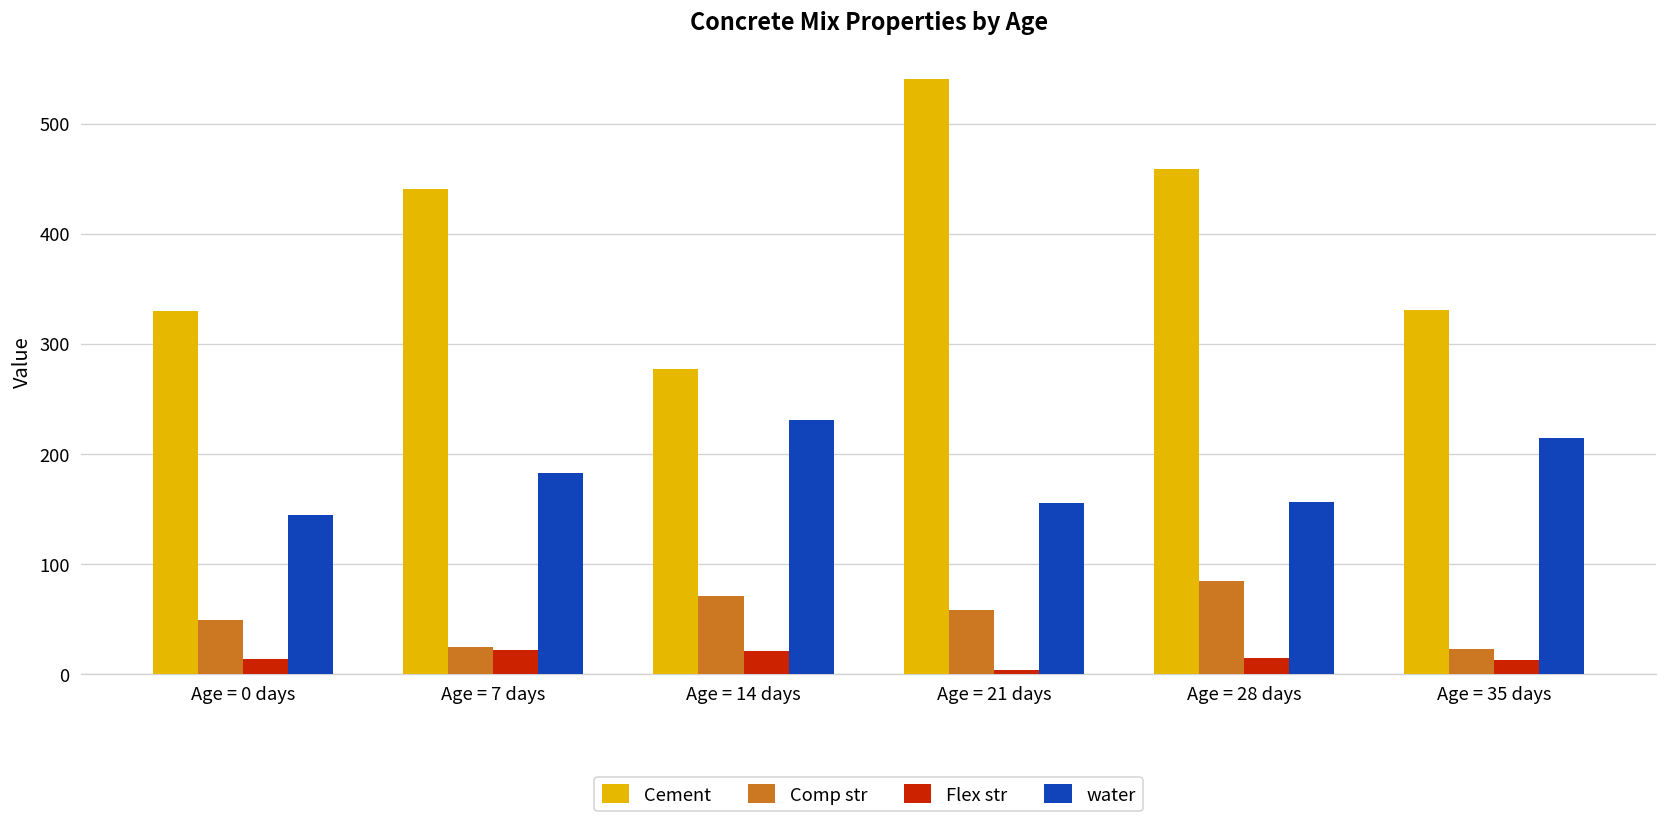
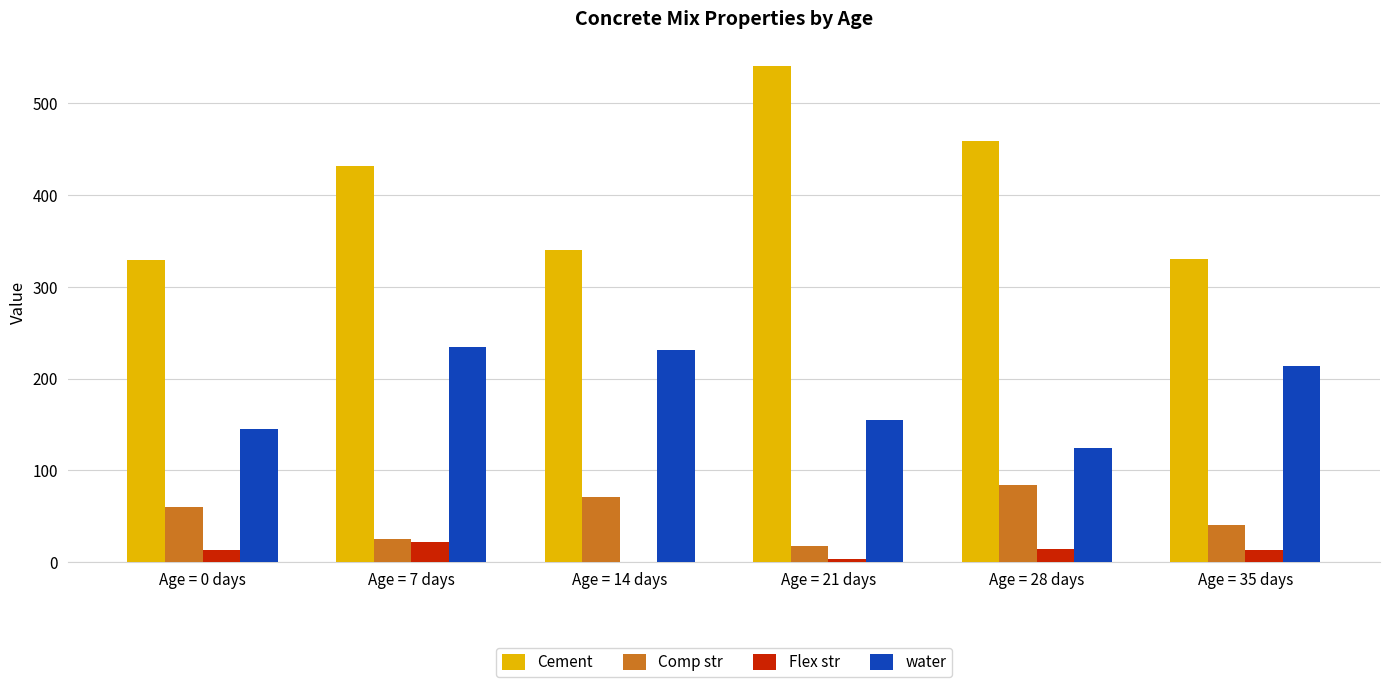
Comp str, Age = 0 days: 50 -> 60
Cement, Age = 7 days: 440 -> 430
water, Age = 7 days: 180 -> 230
Cement, Age = 14 days: 280 -> 340
Flex str, Age = 14 days: 20 -> 0
Comp str, Age = 21 days: 60 -> 20
water, Age = 28 days: 160 -> 120
Comp str, Age = 35 days: 20 -> 40
